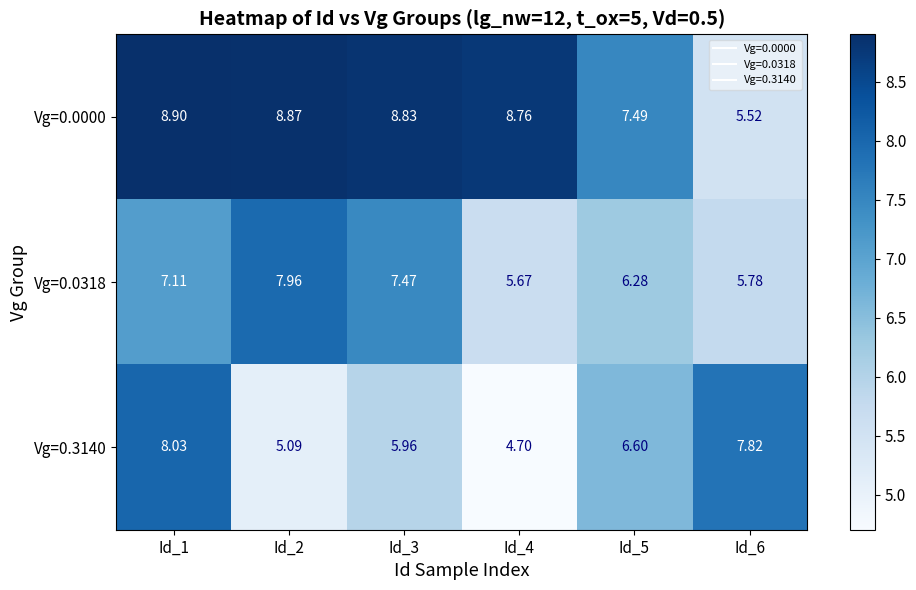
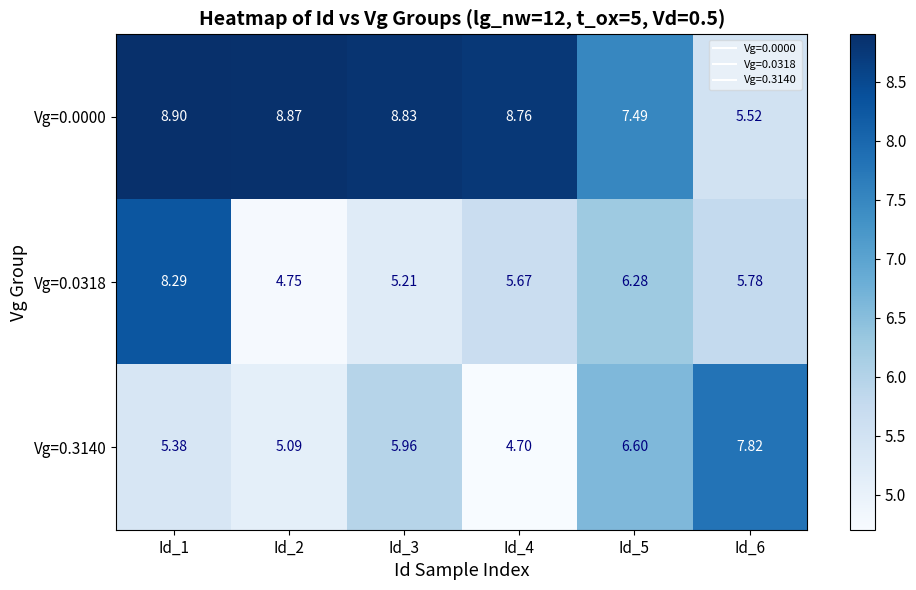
Vg=0.0318, Id_1: 7.11 -> 8.29
Vg=0.0318, Id_2: 7.96 -> 4.75
Vg=0.0318, Id_3: 7.47 -> 5.21
Vg=0.3140, Id_1: 8.03 -> 5.38
